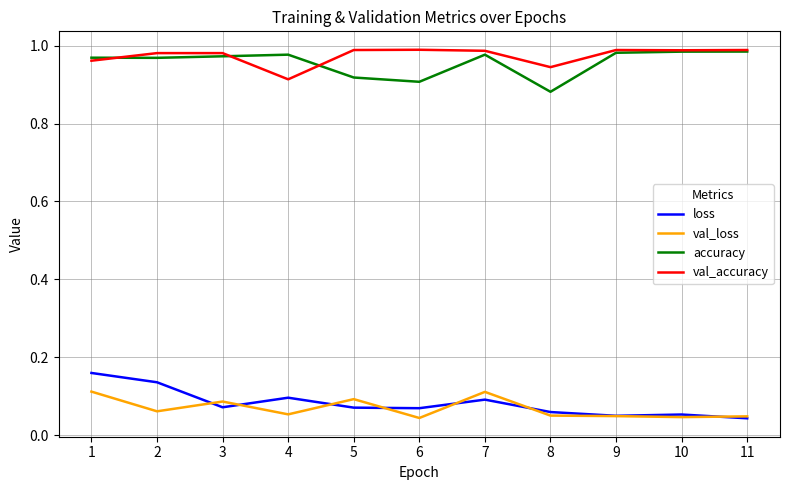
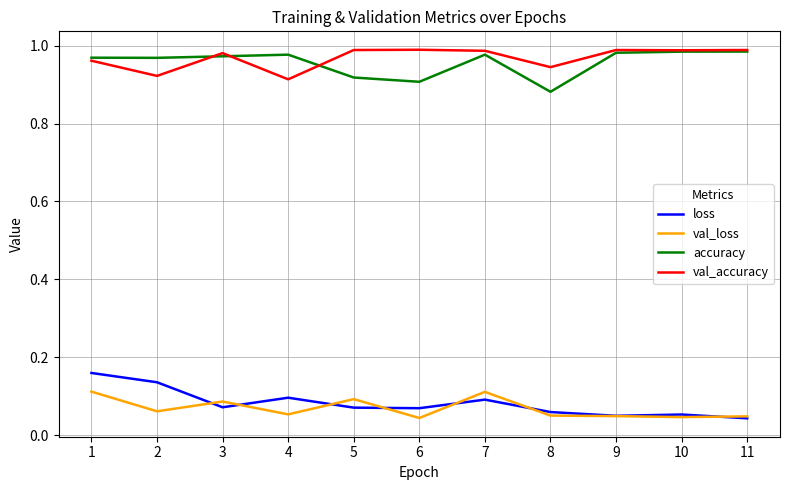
val_accuracy, 2: 0.98 -> 0.92
